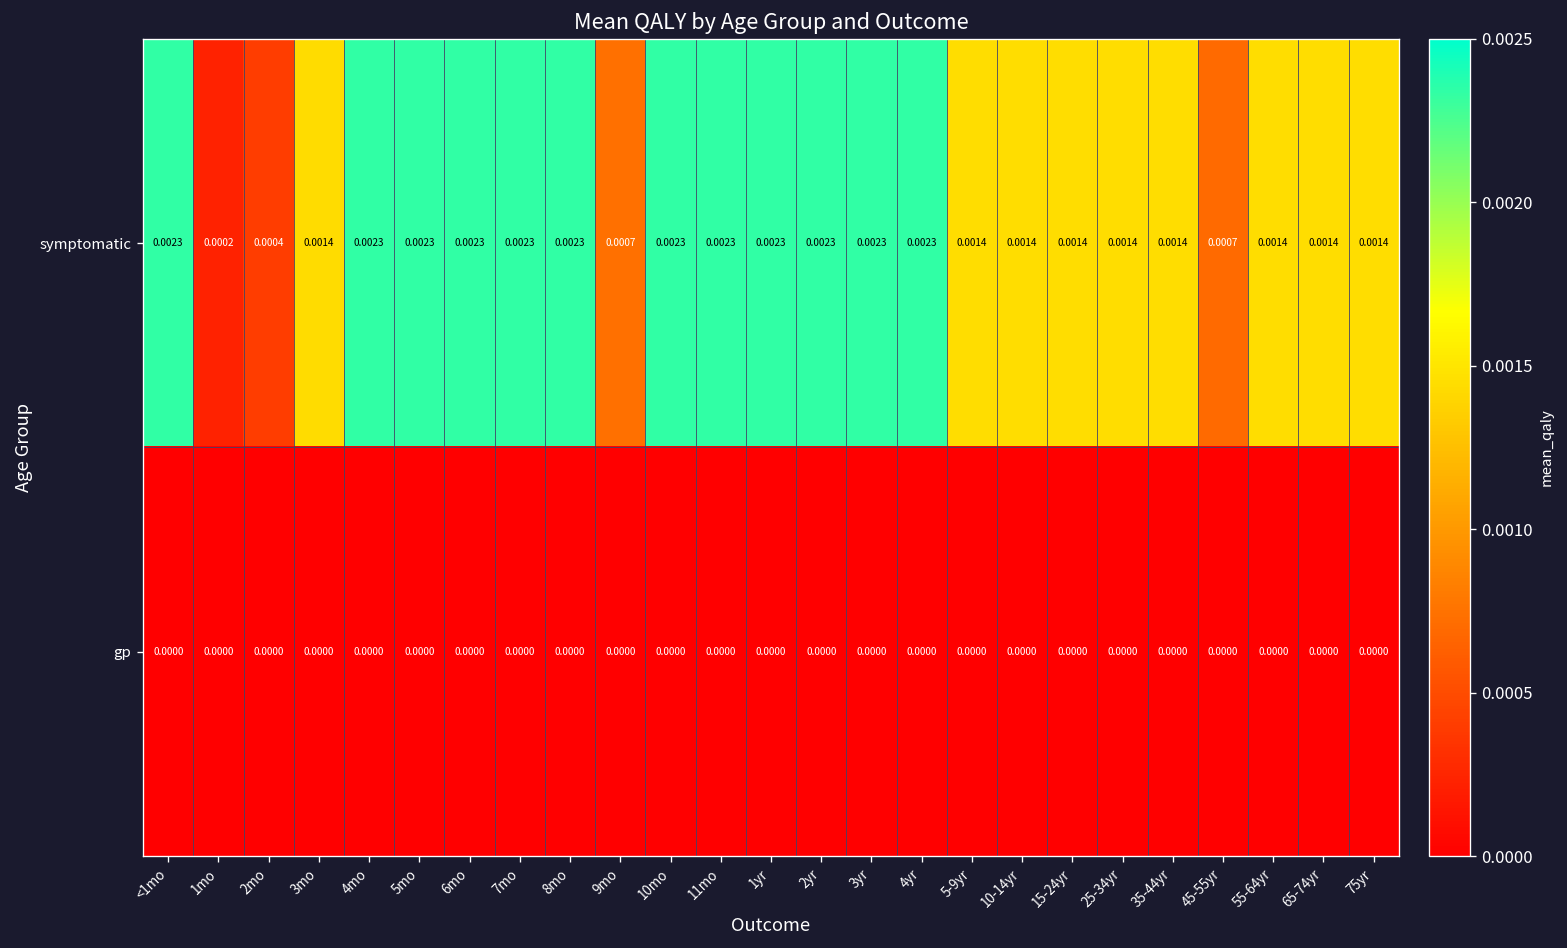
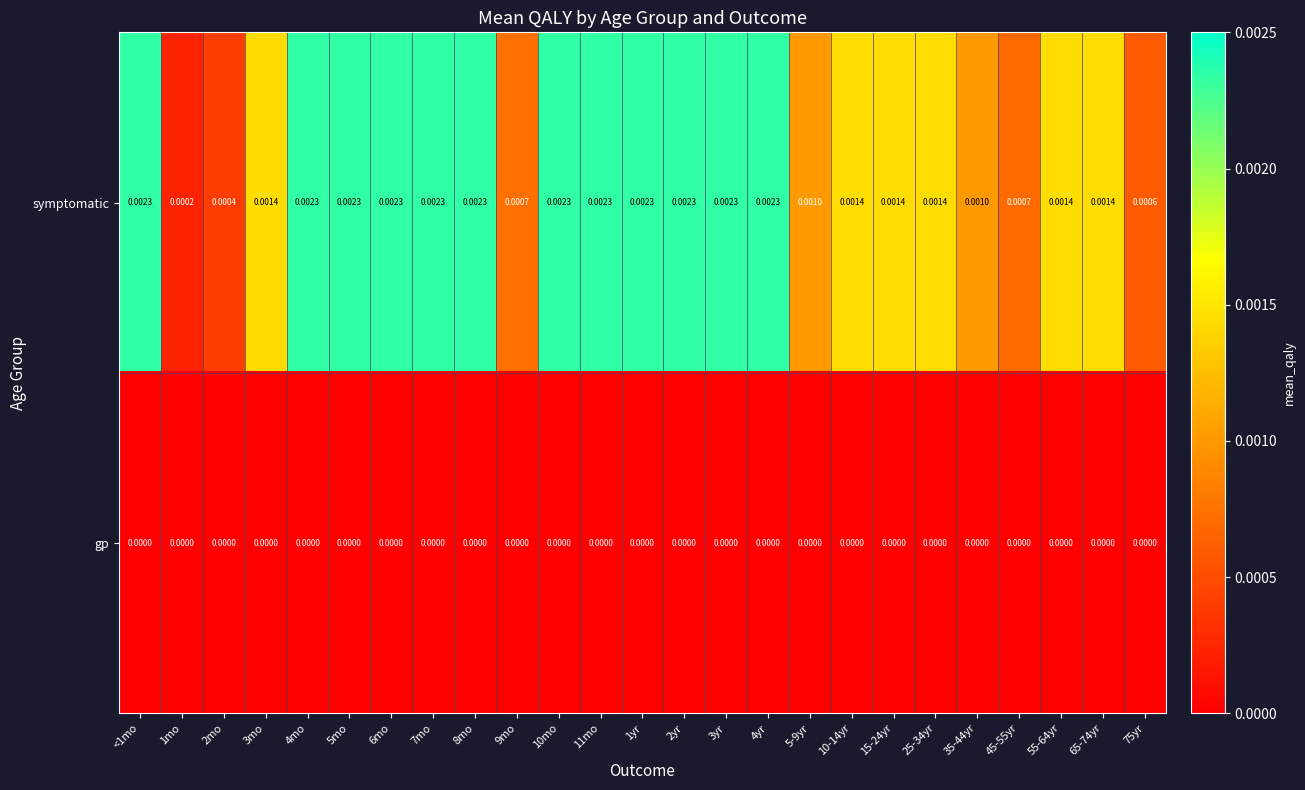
symptomatic, 5-9yr: 0.0014 -> 0.0010
symptomatic, 35-44yr: 0.0014 -> 0.0010
symptomatic, 75yr: 0.0014 -> 0.0006
